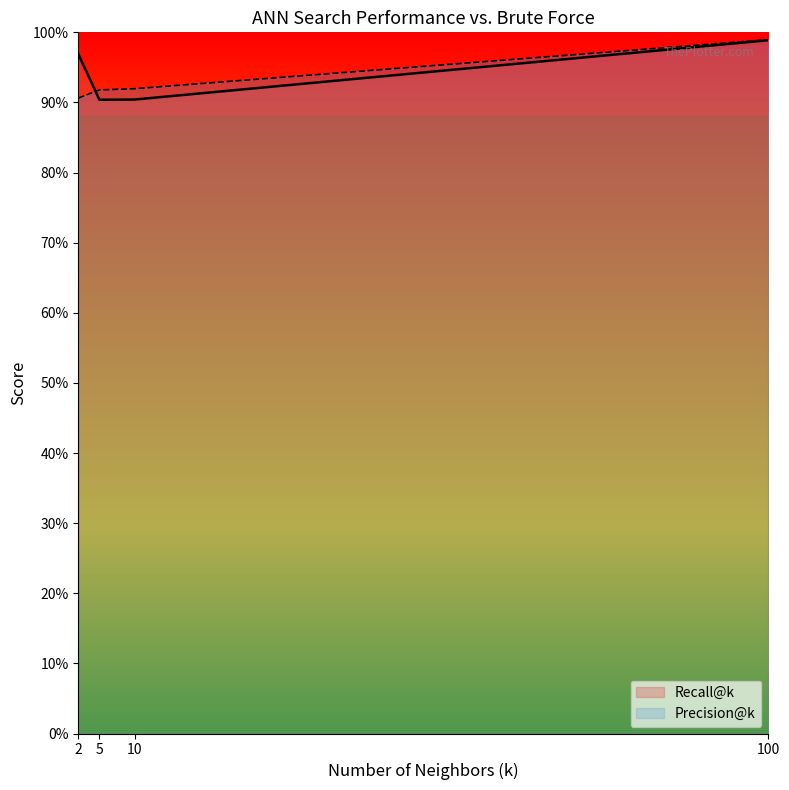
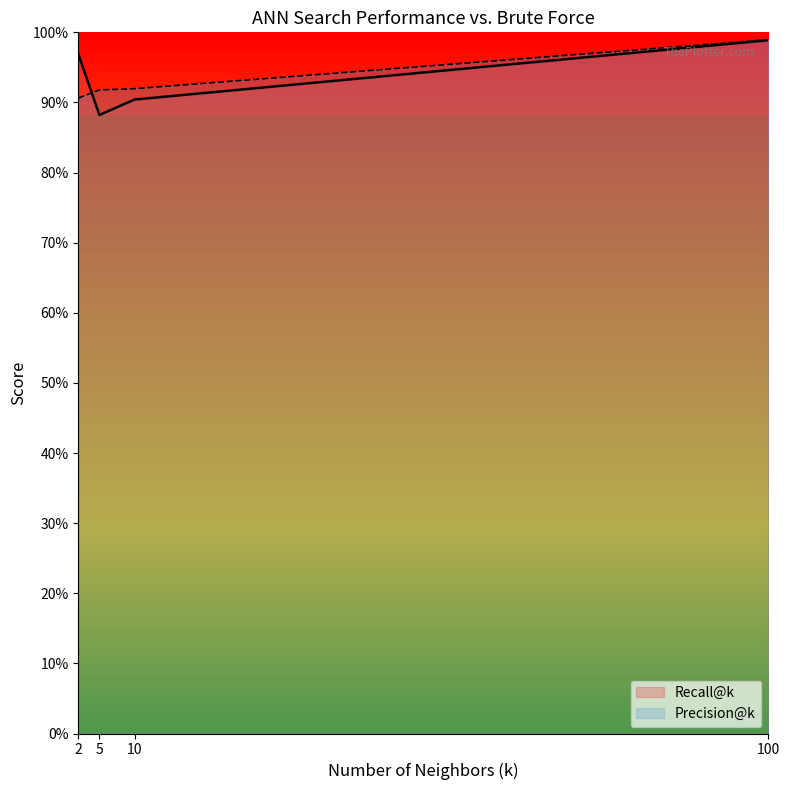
Recall@k, 5: 90% -> 88%
